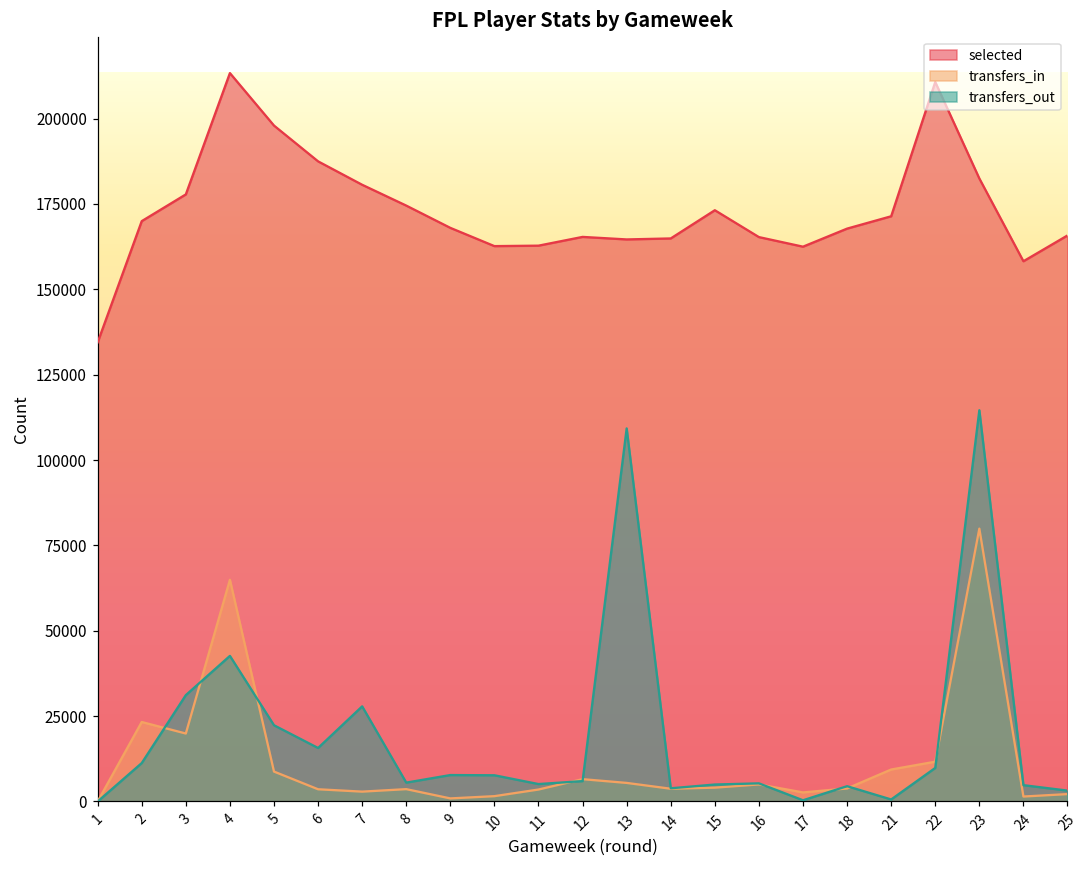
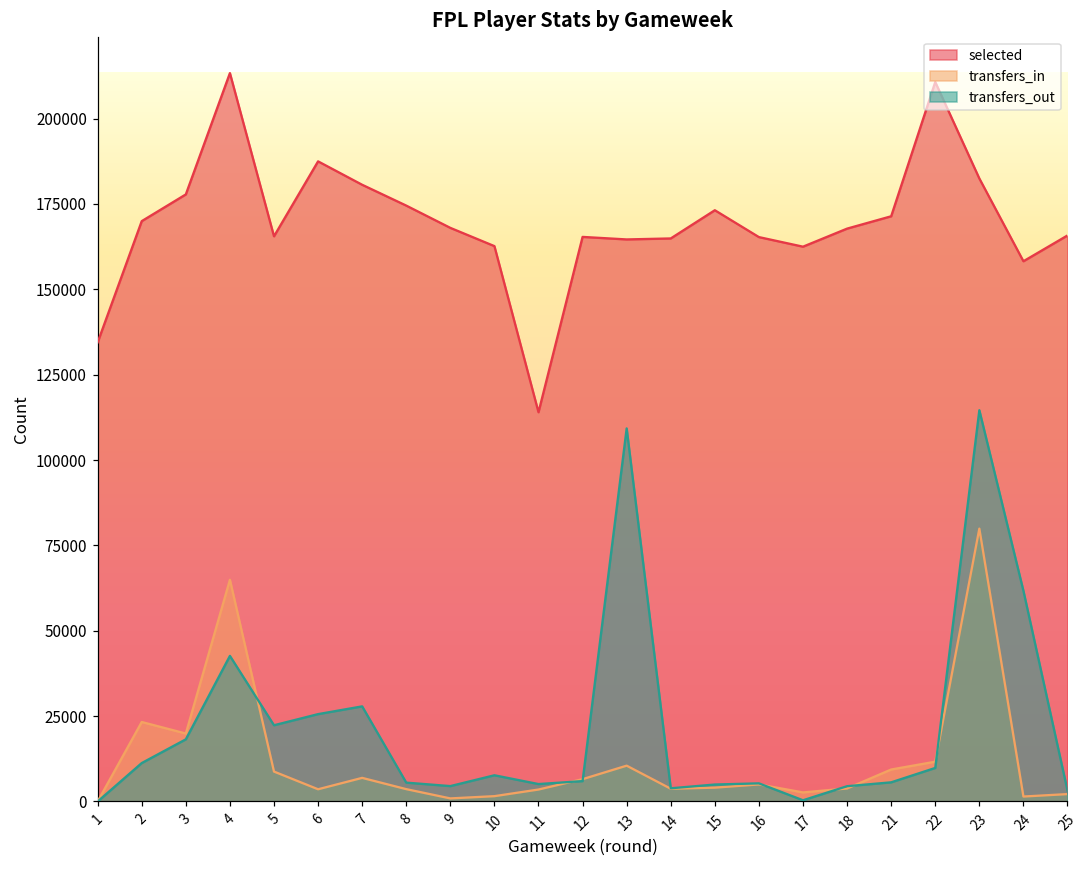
transfers_out, 3: 31000 -> 18000
selected, 5: 198000 -> 166000
transfers_out, 6: 16000 -> 26000
transfers_in, 7: 3000 -> 7000
transfers_out, 9: 8000 -> 5000
selected, 11: 163000 -> 114000
transfers_in, 13: 5000 -> 10000
transfers_out, 21: 1000 -> 6000
transfers_out, 24: 5000 -> 62000
